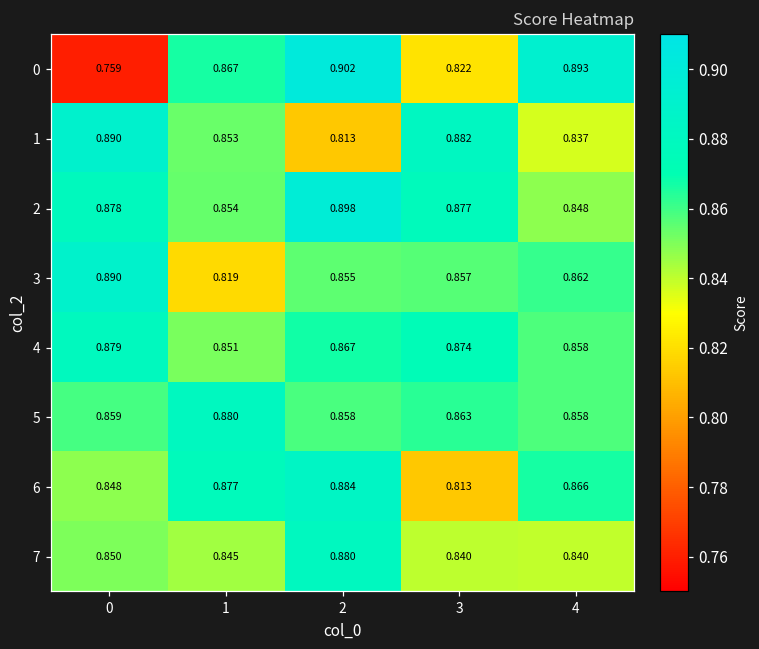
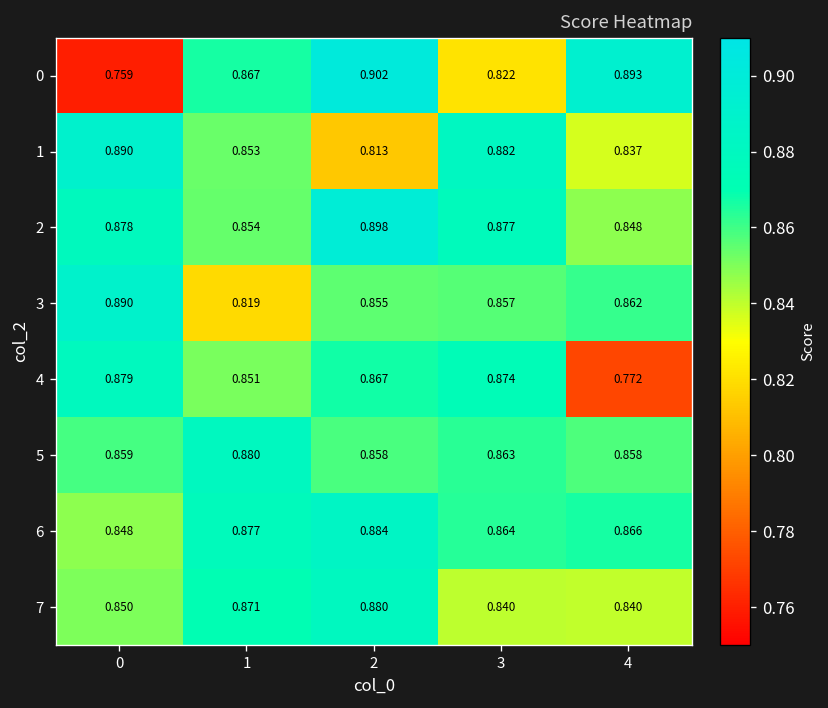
4, 4: 0.858 -> 0.772
6, 3: 0.813 -> 0.864
7, 1: 0.845 -> 0.871
